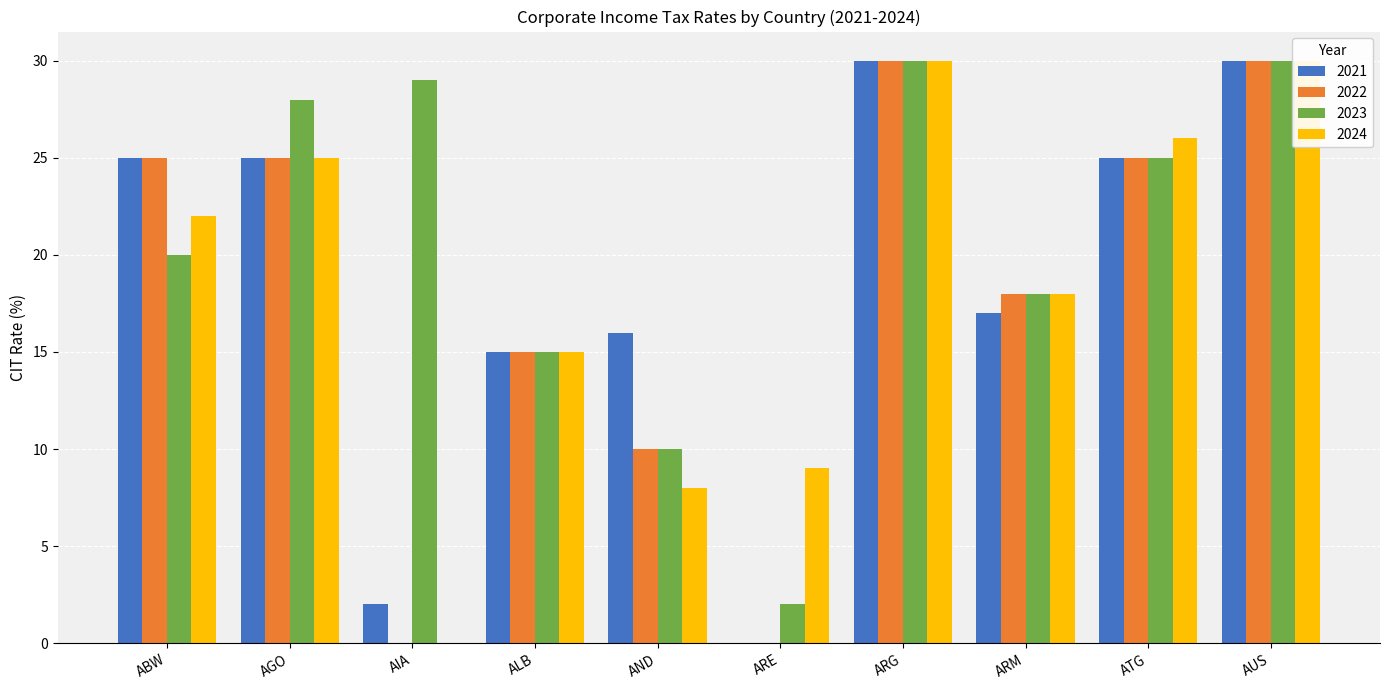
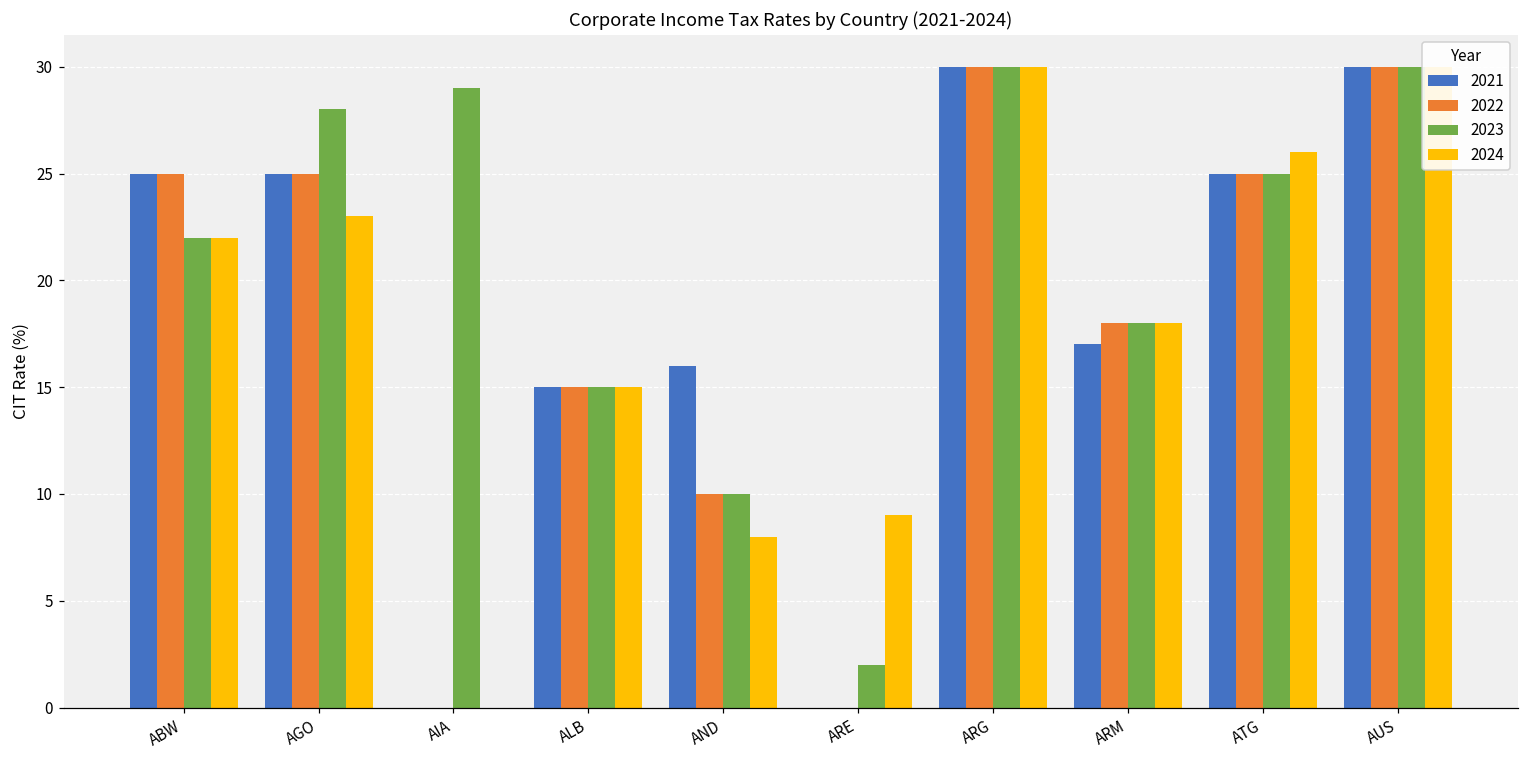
2023, ABW: 20 -> 22
2024, AGO: 25 -> 23
2021, AIA: 2 -> 0
